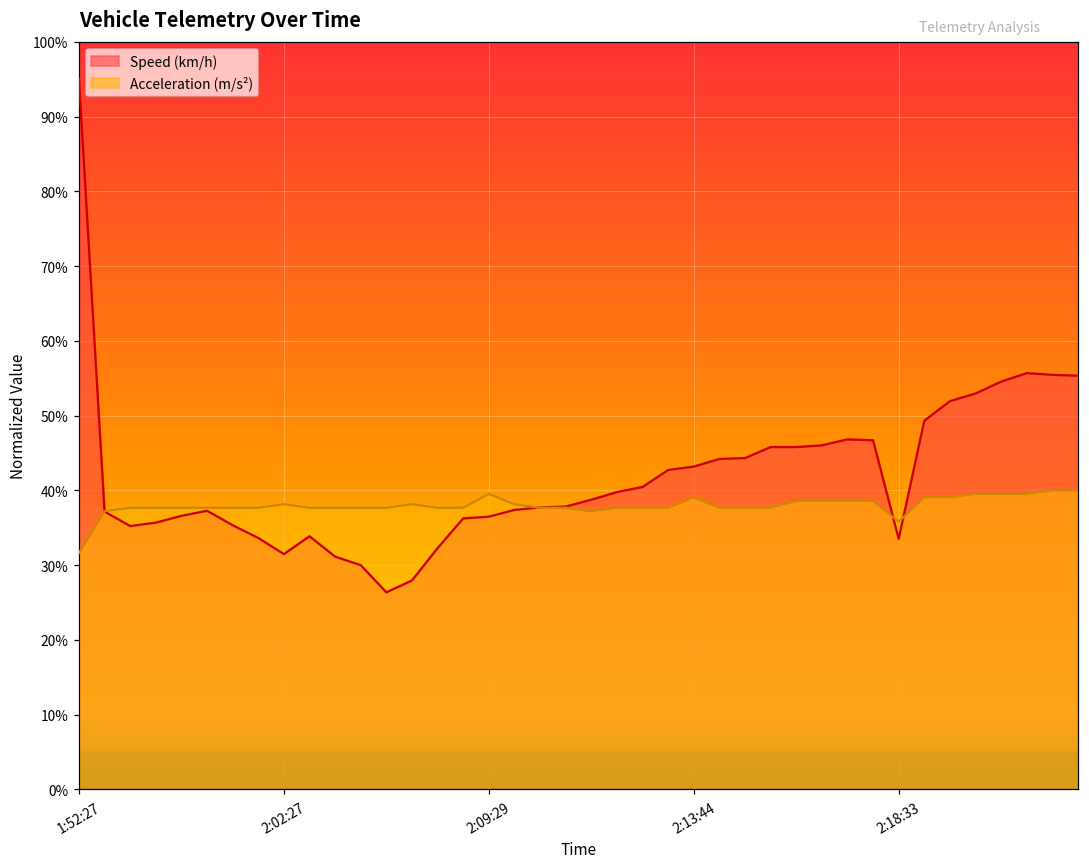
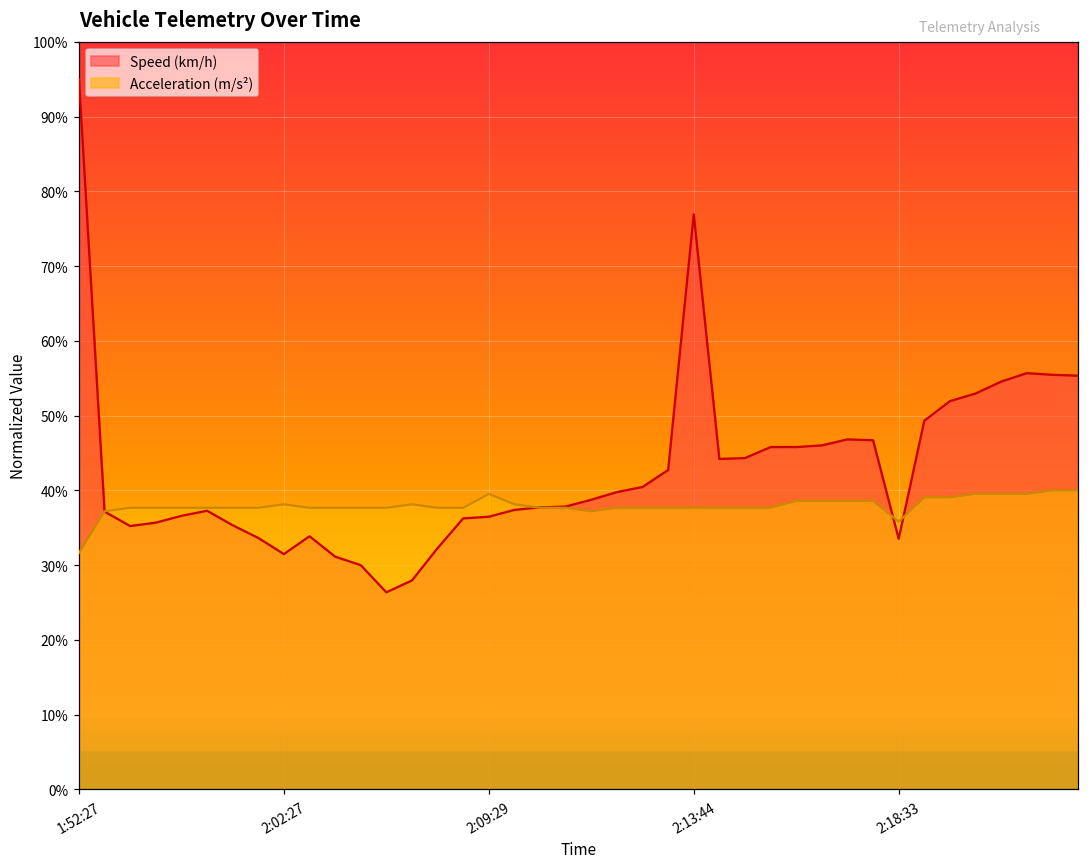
Speed (km/h), 2:13:44: 43% -> 77%
Acceleration (m/s²), 2:13:44: 39% -> 38%
